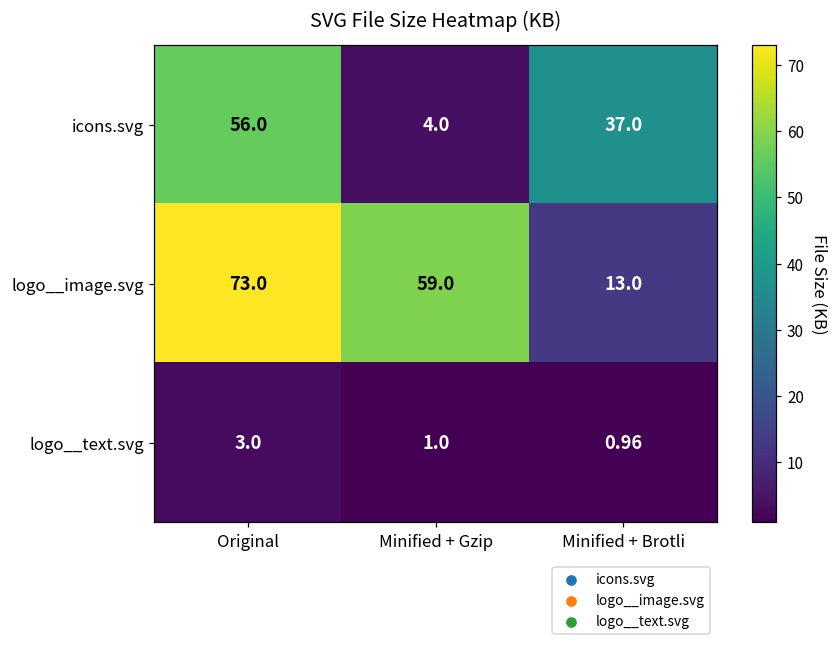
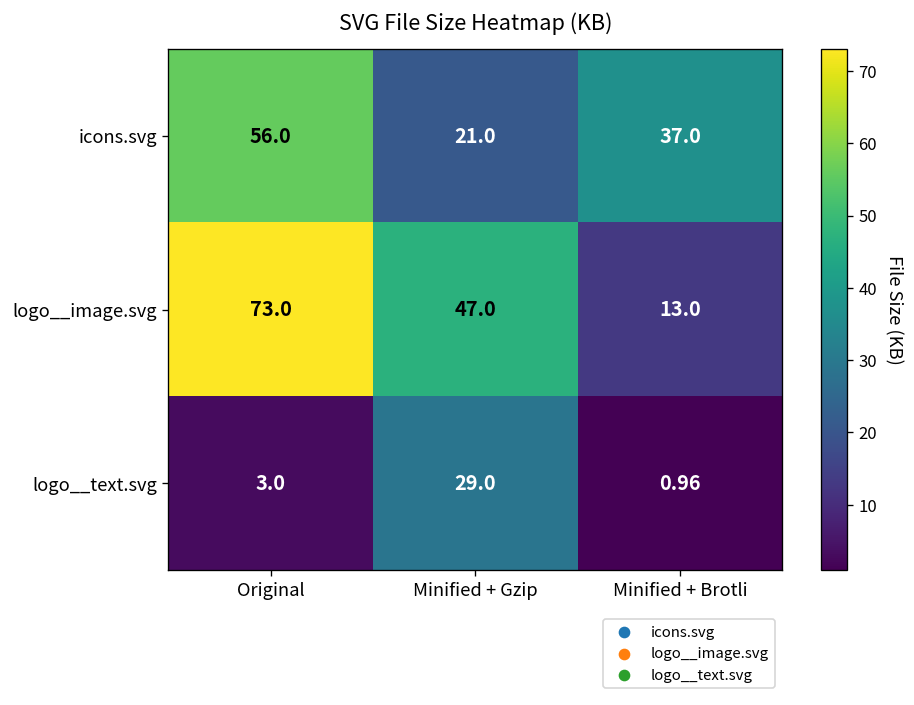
icons.svg, Minified + Gzip: 4.0 -> 21.0
logo__image.svg, Minified + Gzip: 59.0 -> 47.0
logo__text.svg, Minified + Gzip: 1.0 -> 29.0
